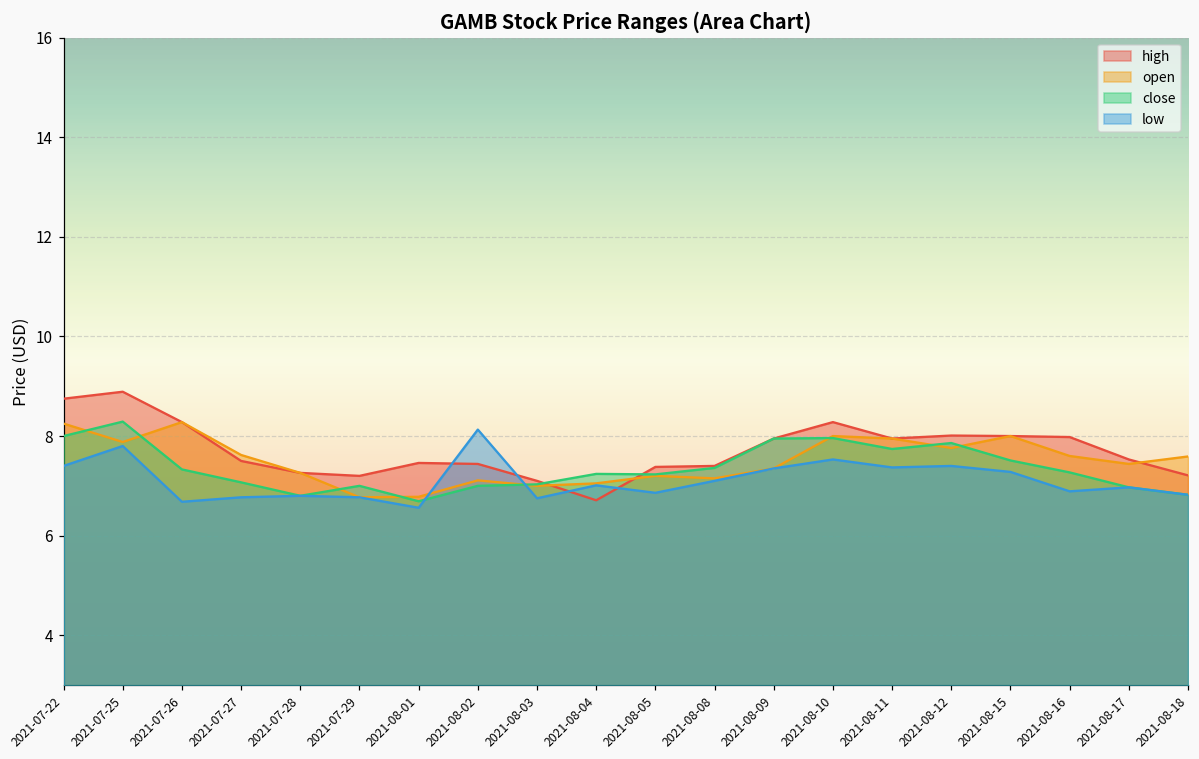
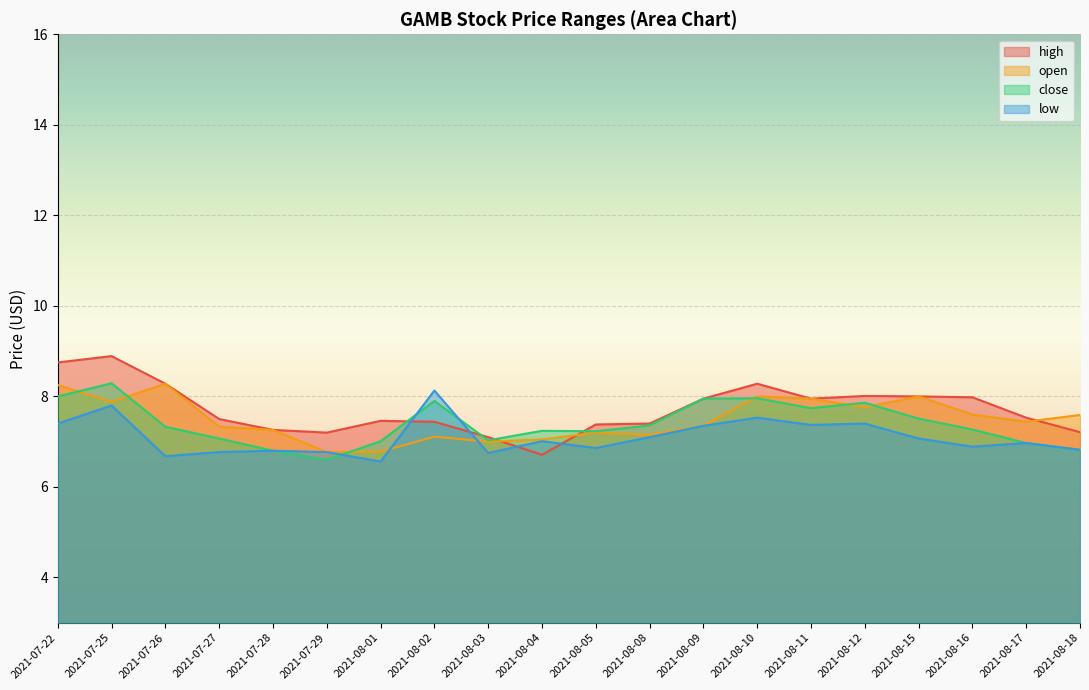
open, 2021-07-27: 7.6 -> 7.3
close, 2021-07-29: 7.0 -> 6.6
close, 2021-08-01: 6.7 -> 7.0
close, 2021-08-02: 7.0 -> 7.9
low, 2021-08-15: 7.3 -> 7.1
